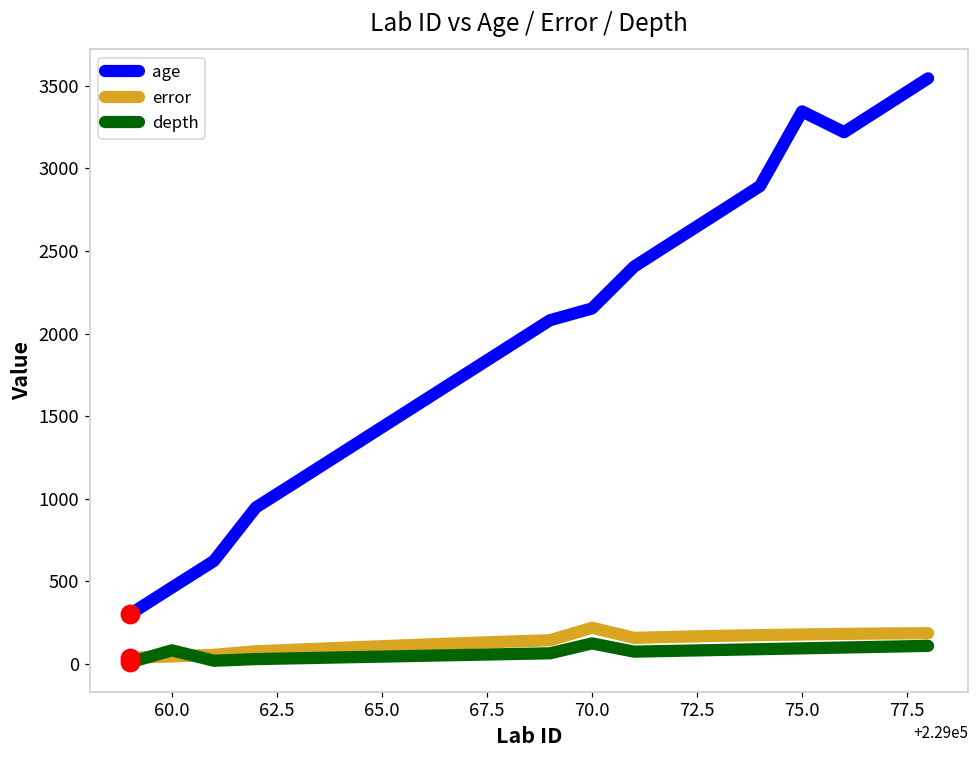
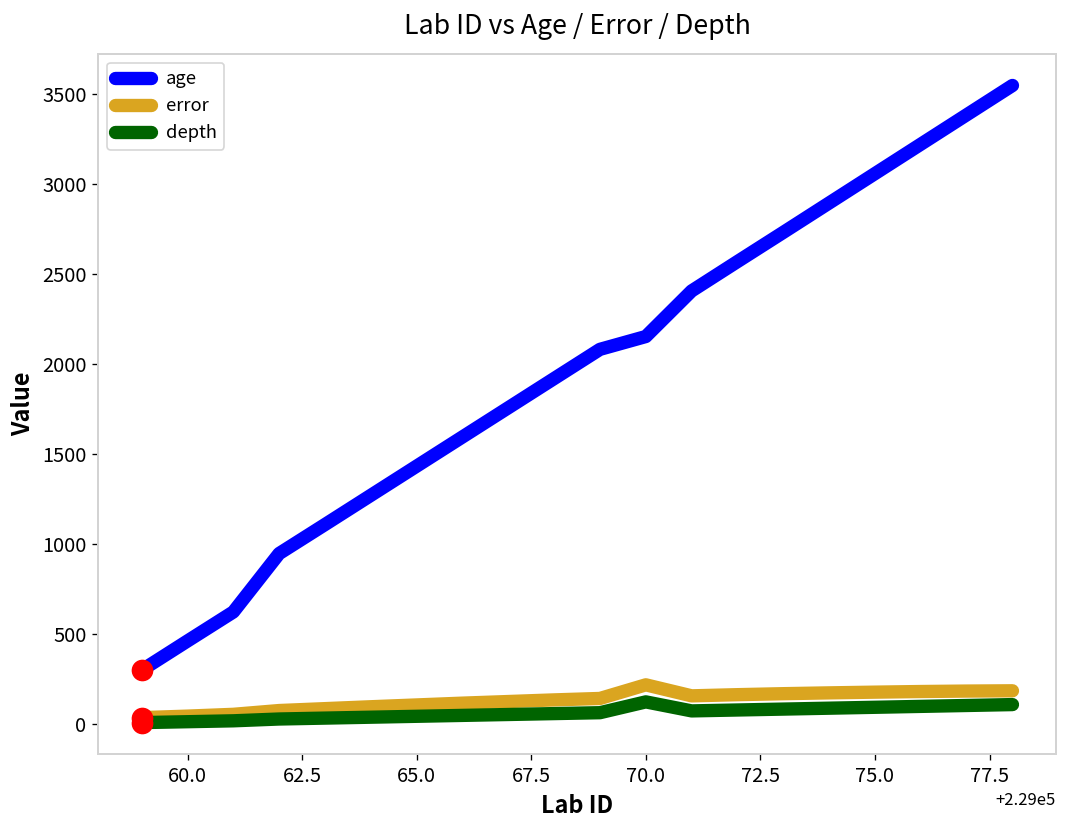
depth, 60.0: 80 -> 20
age, 75.0: 3350 -> 3060
